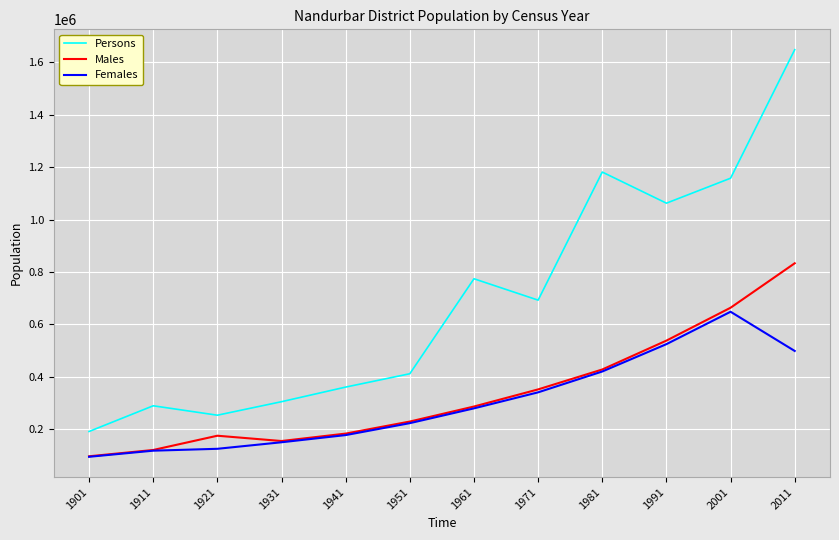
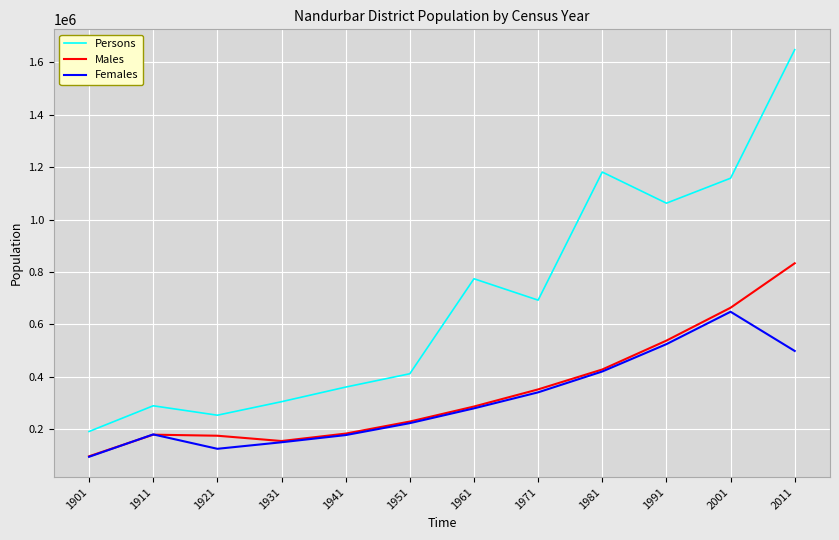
Males, 1911: 120000 -> 180000
Females, 1911: 120000 -> 180000
